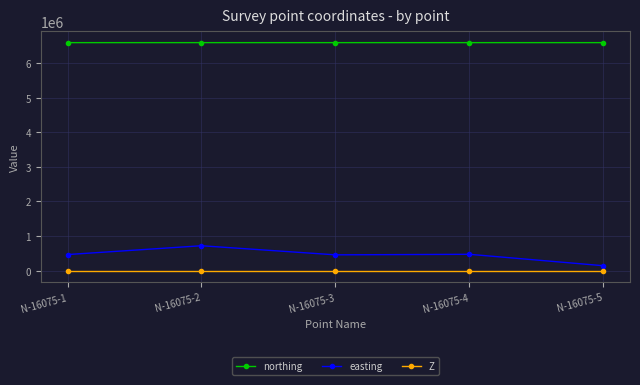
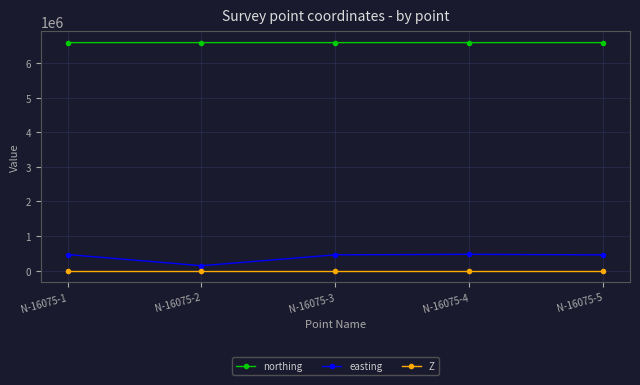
easting, N-16075-2: 700000 -> 100000
easting, N-16075-5: 100000 -> 500000
